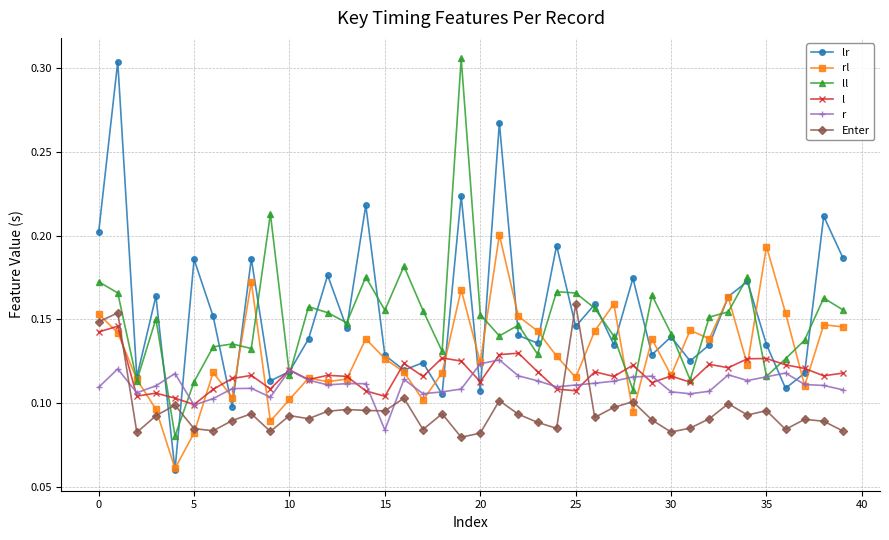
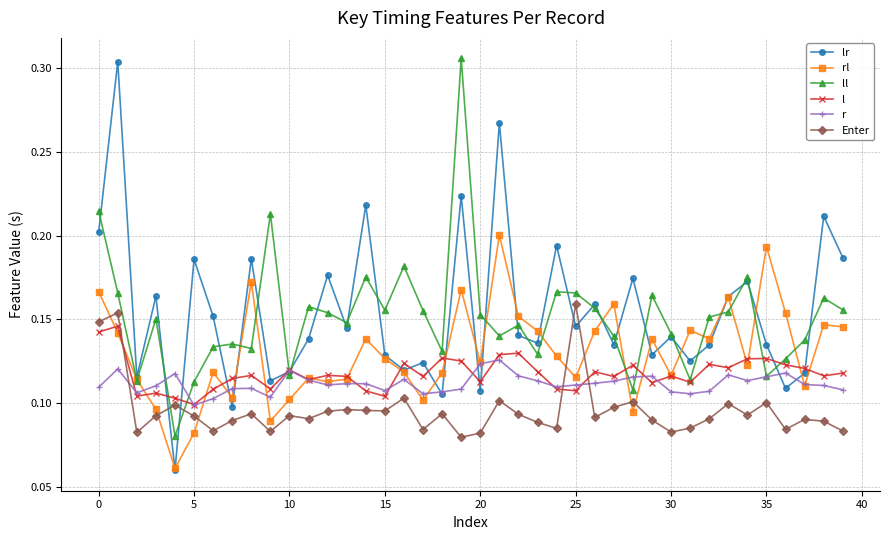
rl, 0: 0.153 -> 0.167
ll, 0: 0.172 -> 0.215
Enter, 5: 0.085 -> 0.092
r, 15: 0.084 -> 0.108
Enter, 35: 0.096 -> 0.100
